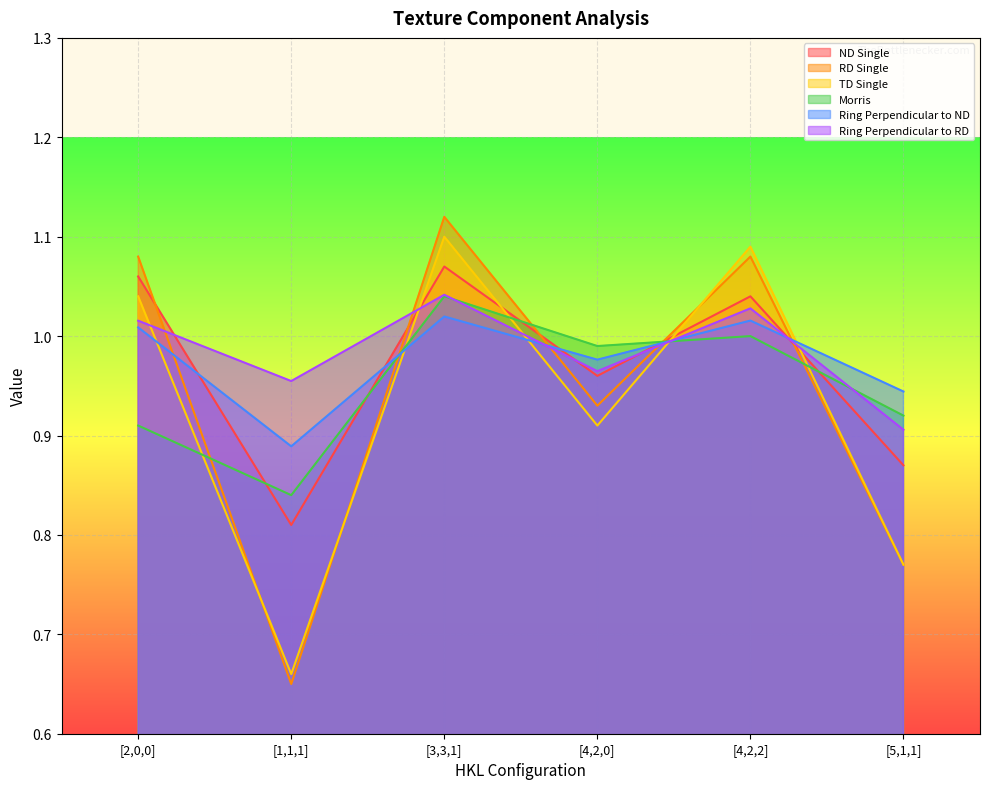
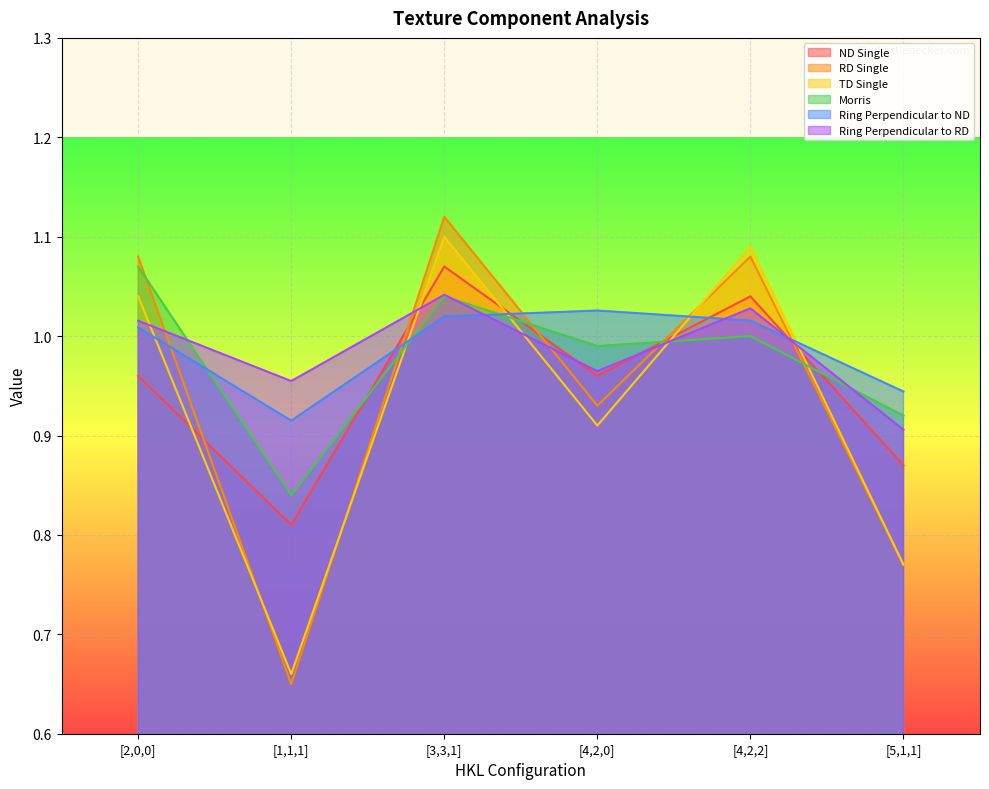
ND Single, [2,0,0]: 1.06 -> 0.96
Morris, [2,0,0]: 0.91 -> 1.07
Ring Perpendicular to ND, [1,1,1]: 0.89 -> 0.91
Ring Perpendicular to ND, [4,2,0]: 0.98 -> 1.03
